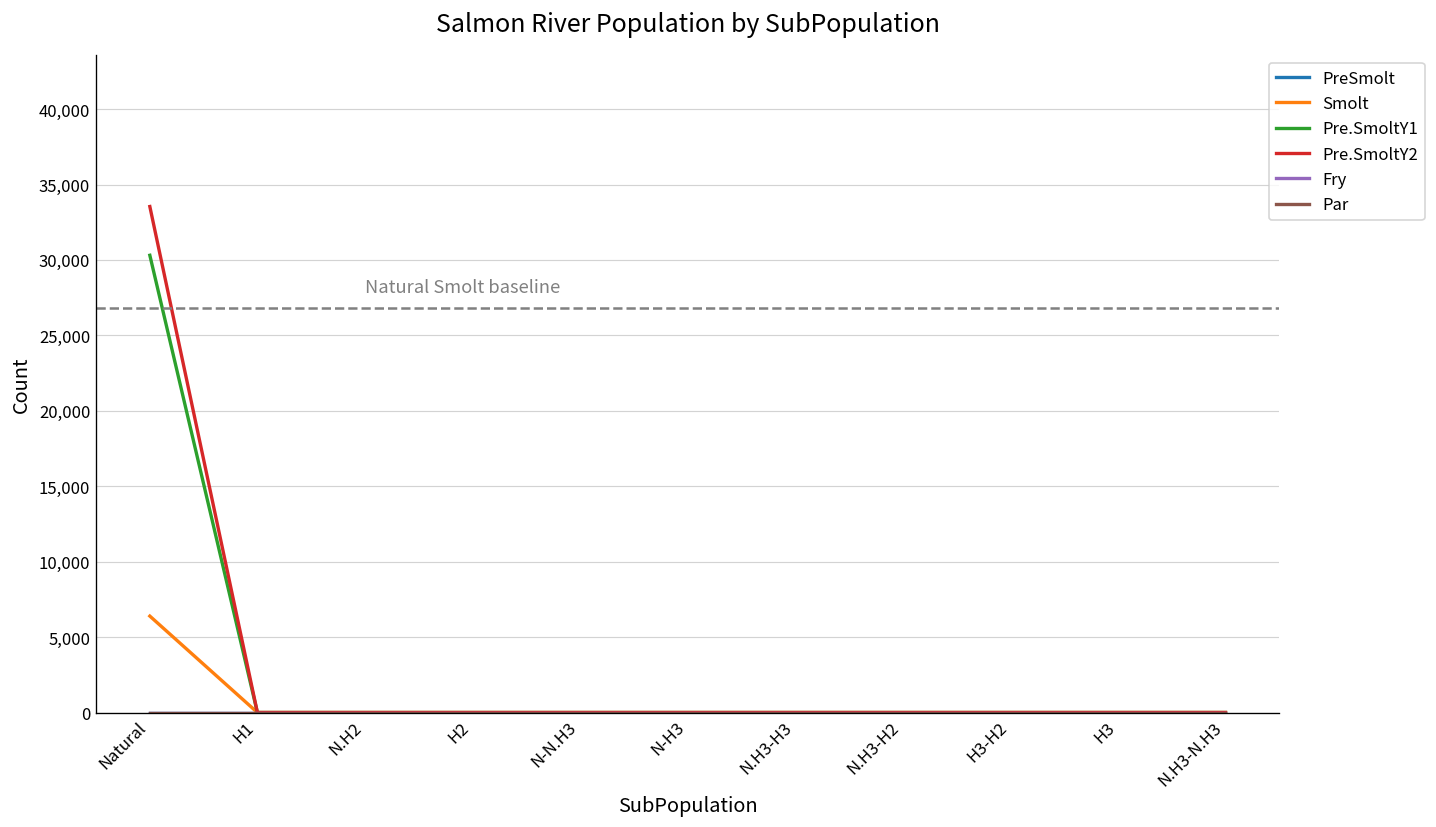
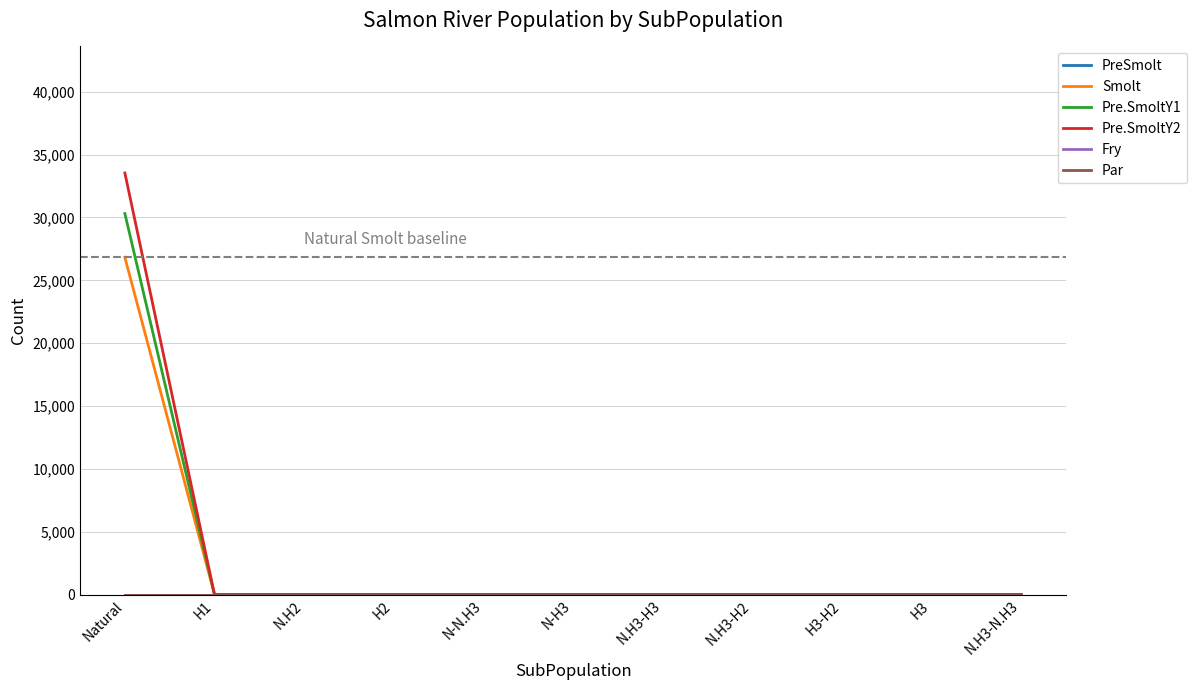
Smolt, Natural: 6,400 -> 26,800
